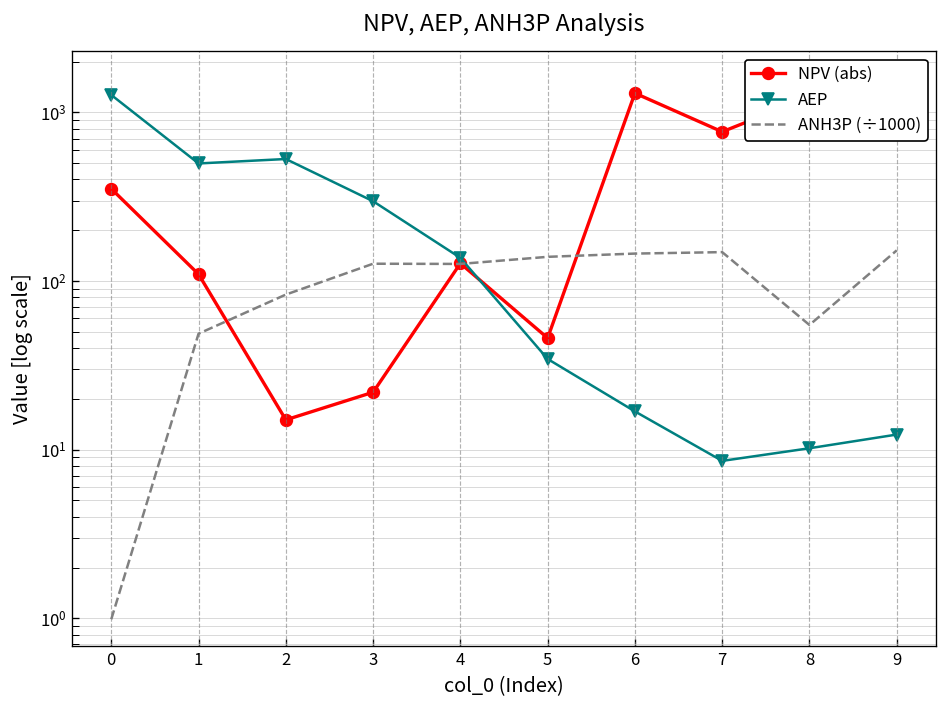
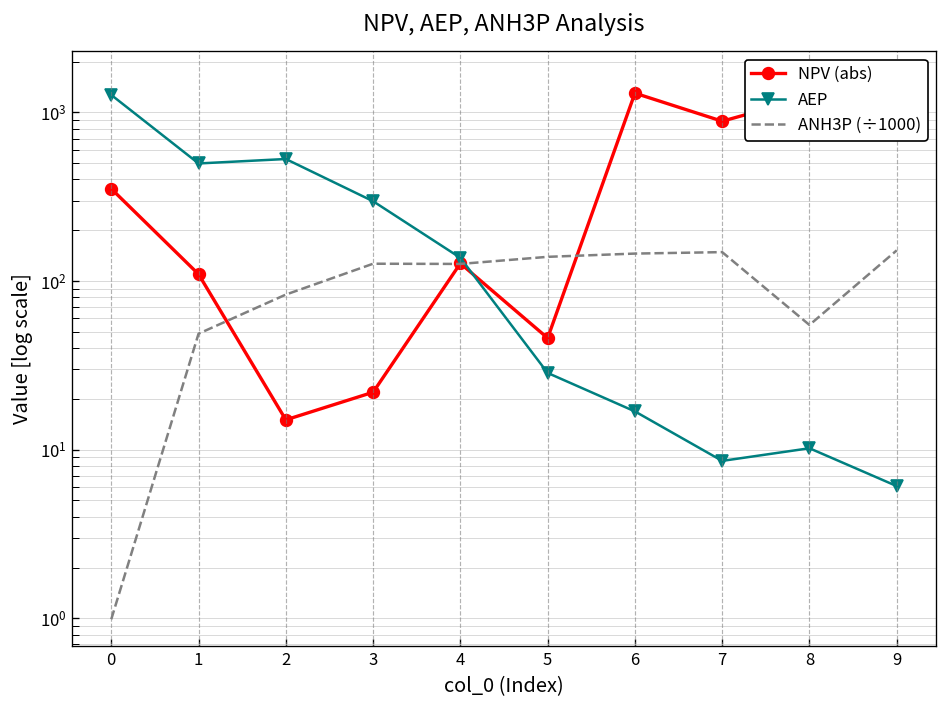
AEP, 5: 34 -> 29
NPV (abs), 7: 800 -> 900
AEP, 9: 12 -> 6.1
